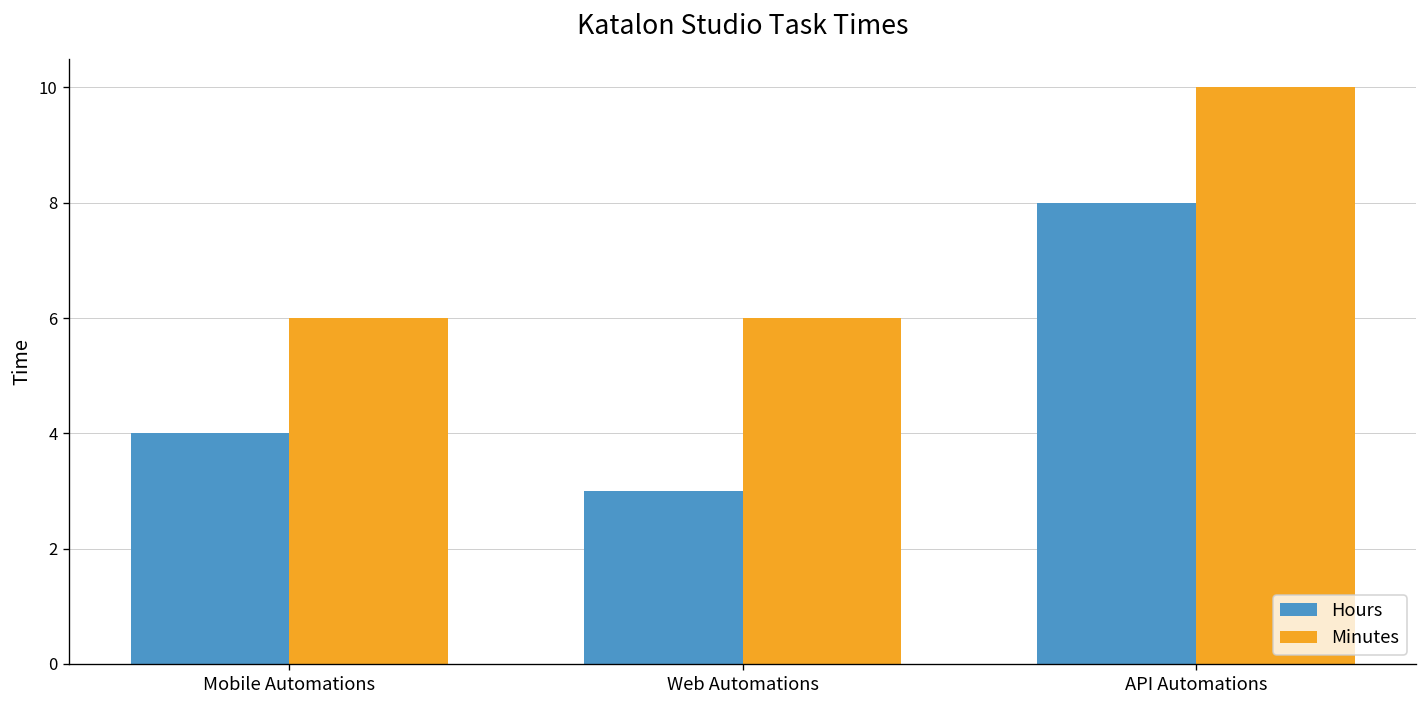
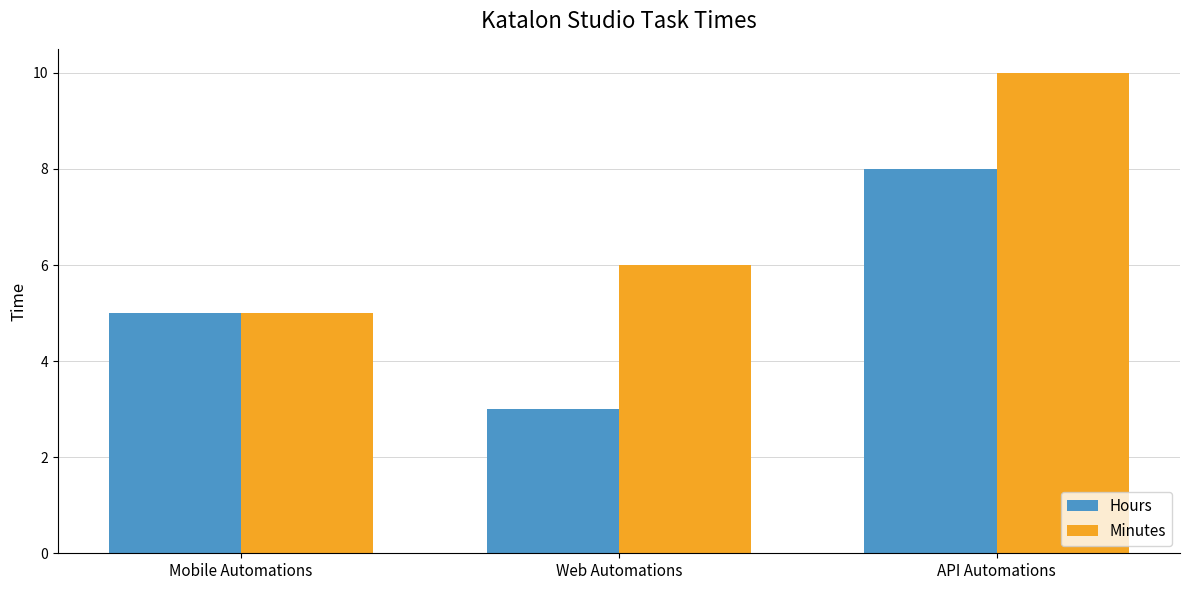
Hours, Mobile Automations: 4 -> 5
Minutes, Mobile Automations: 6 -> 5
